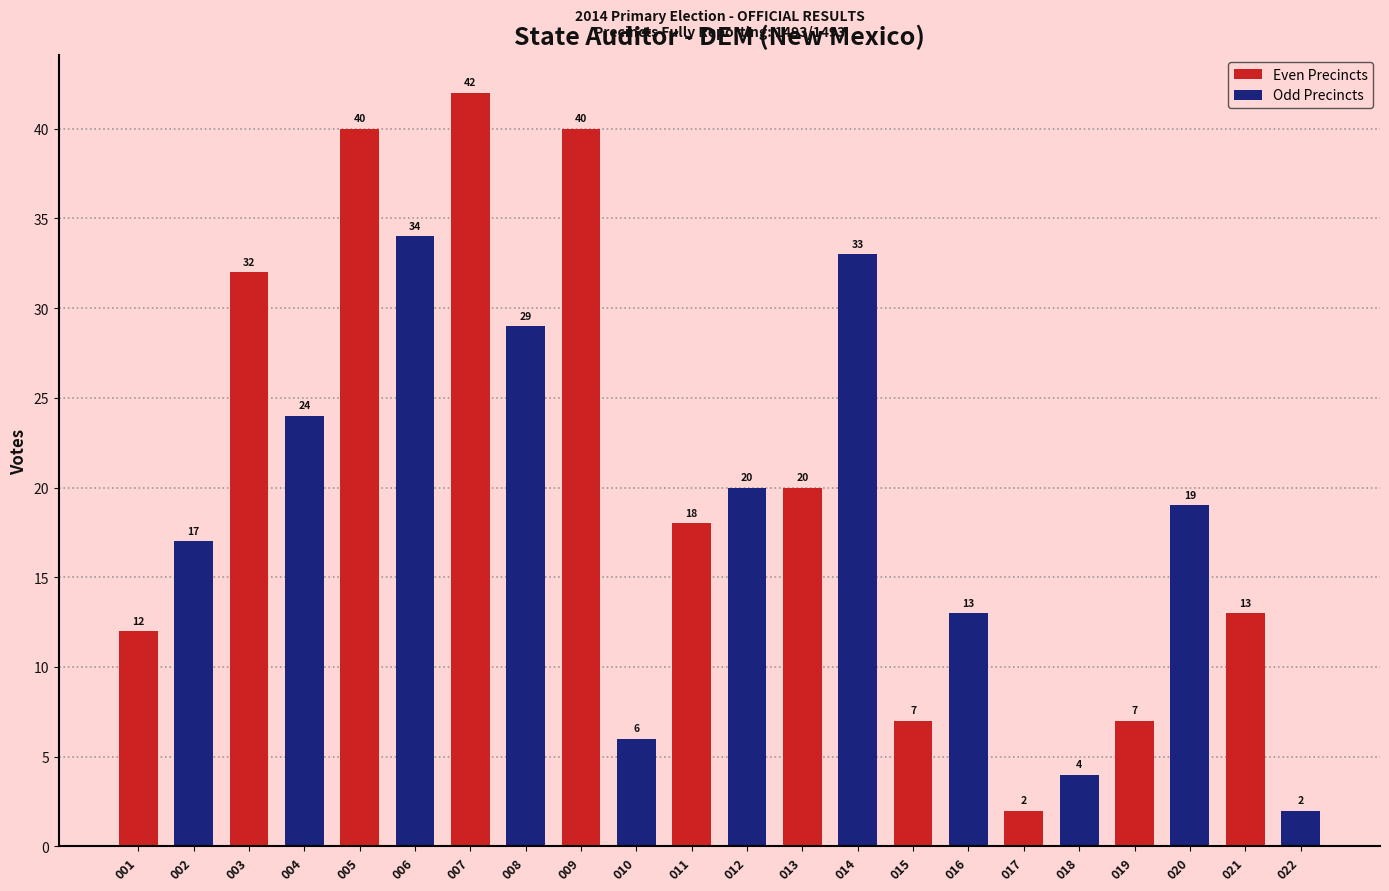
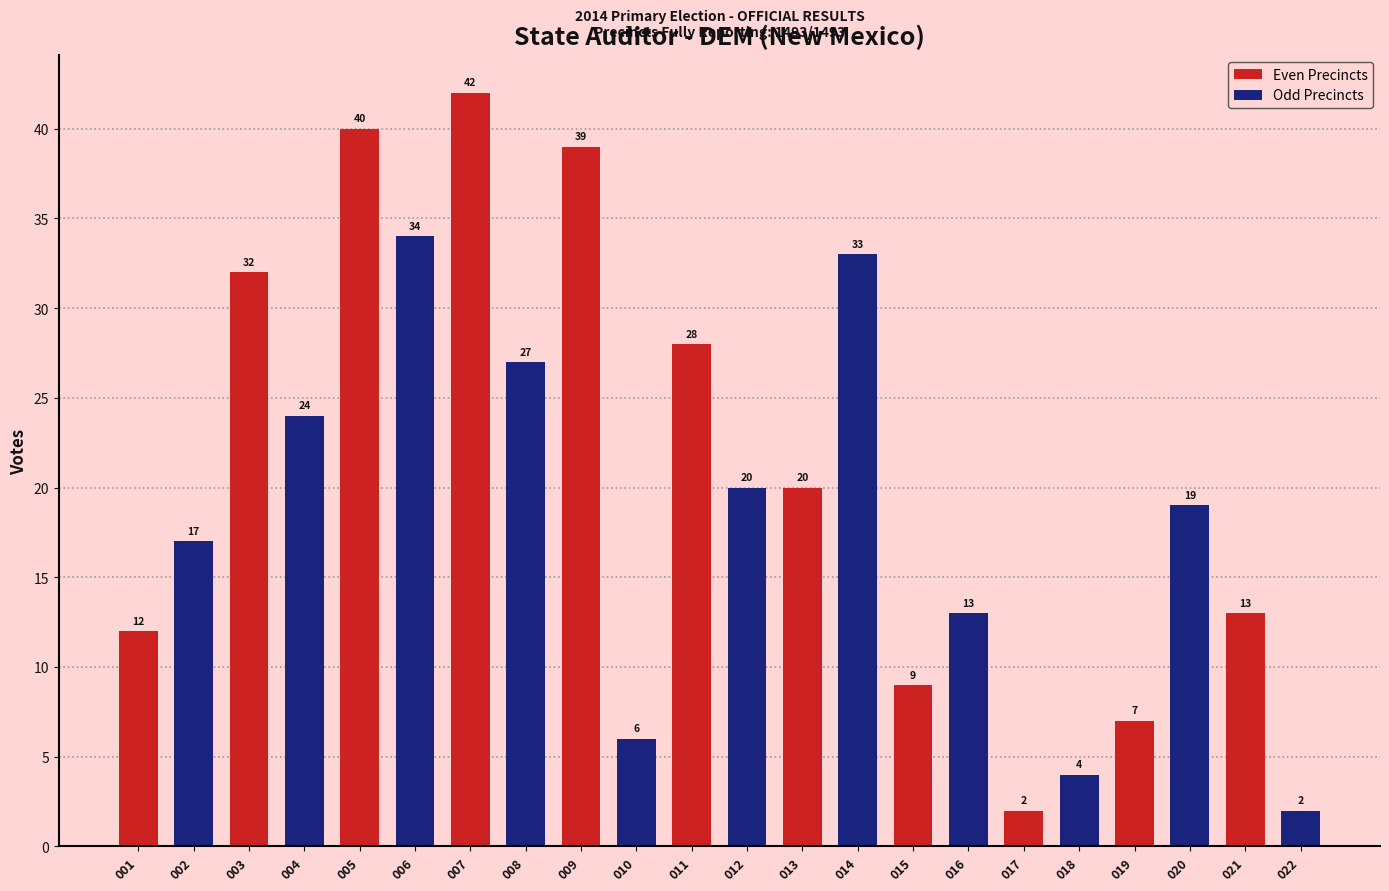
008: 29 -> 27
009: 40 -> 39
011: 18 -> 28
015: 7 -> 9
